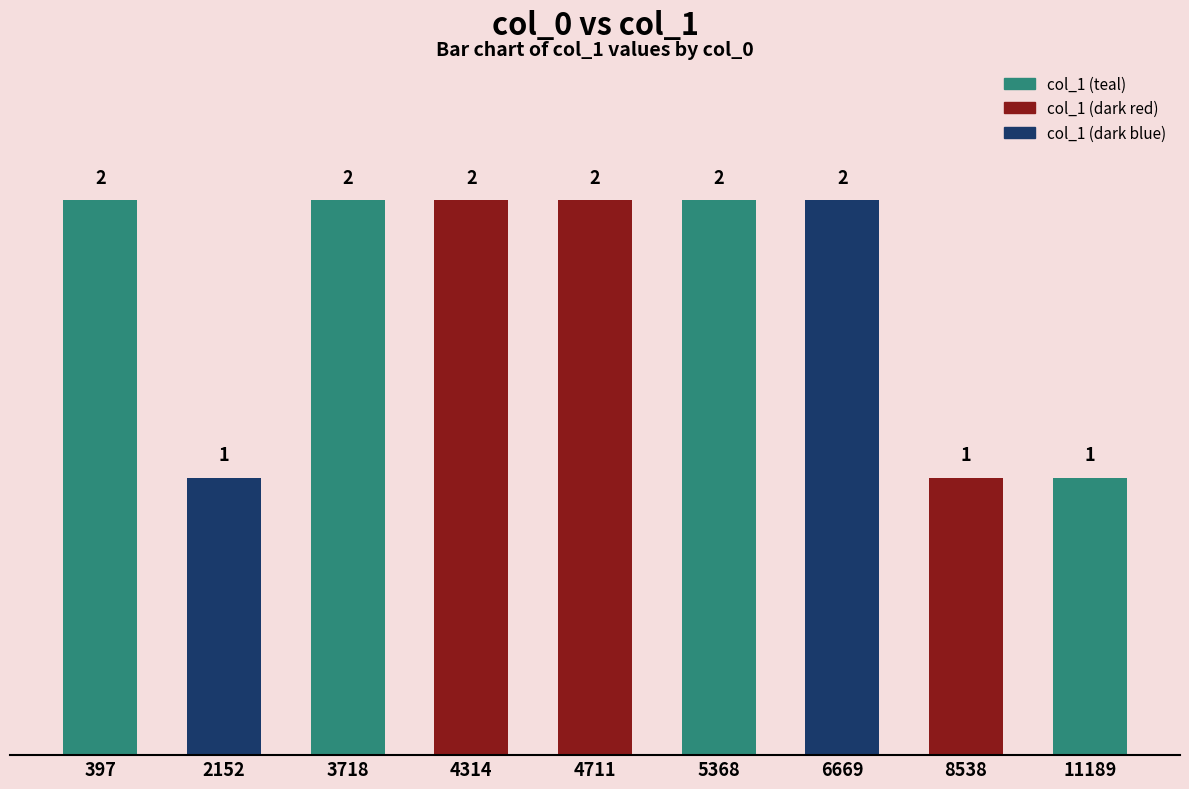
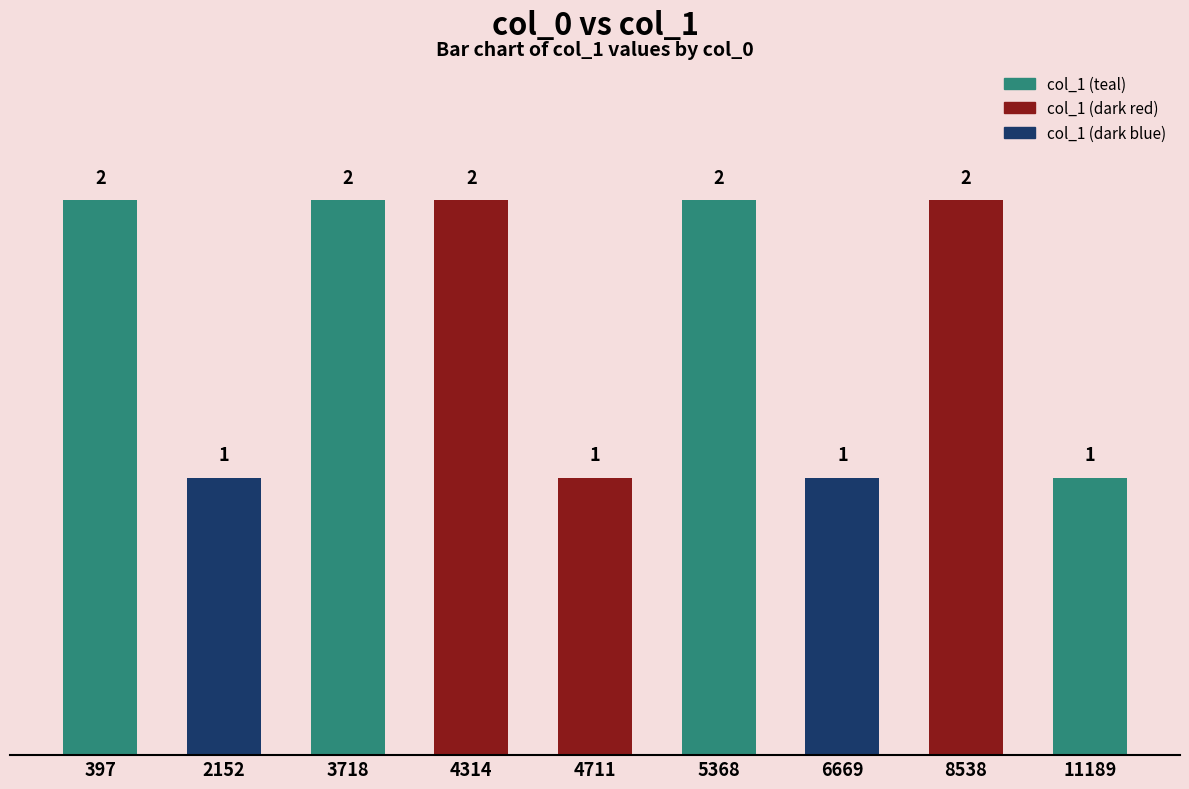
4711: 2 -> 1
6669: 2 -> 1
8538: 1 -> 2
